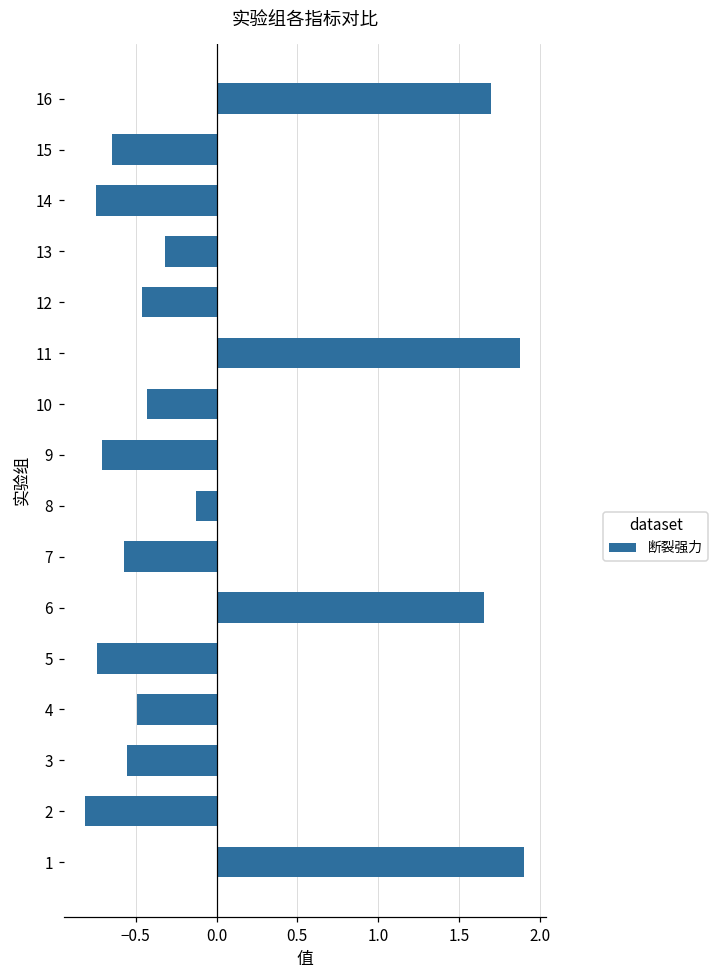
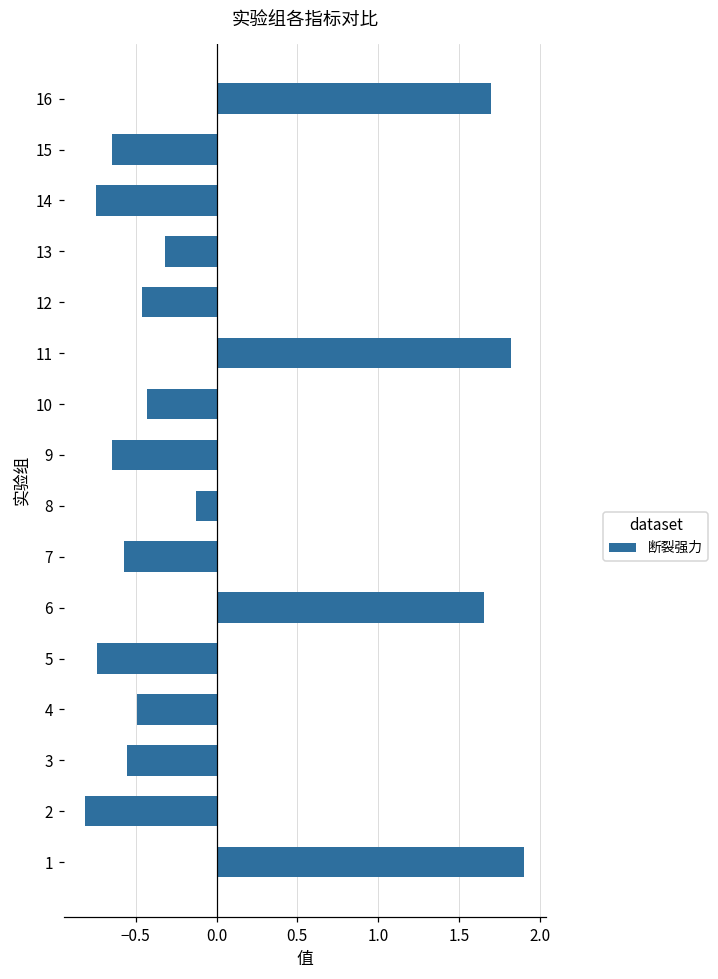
11: 1.88 -> 1.82
9: -0.71 -> -0.65
